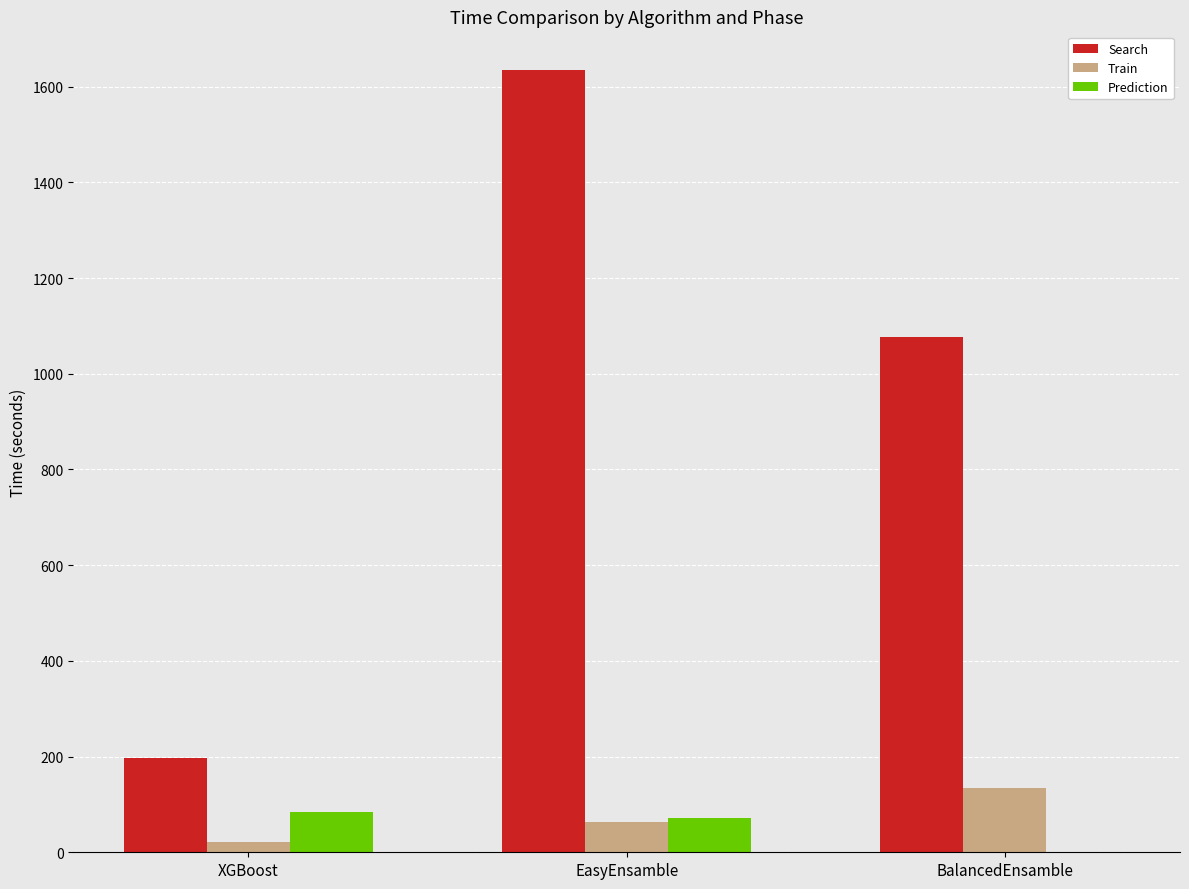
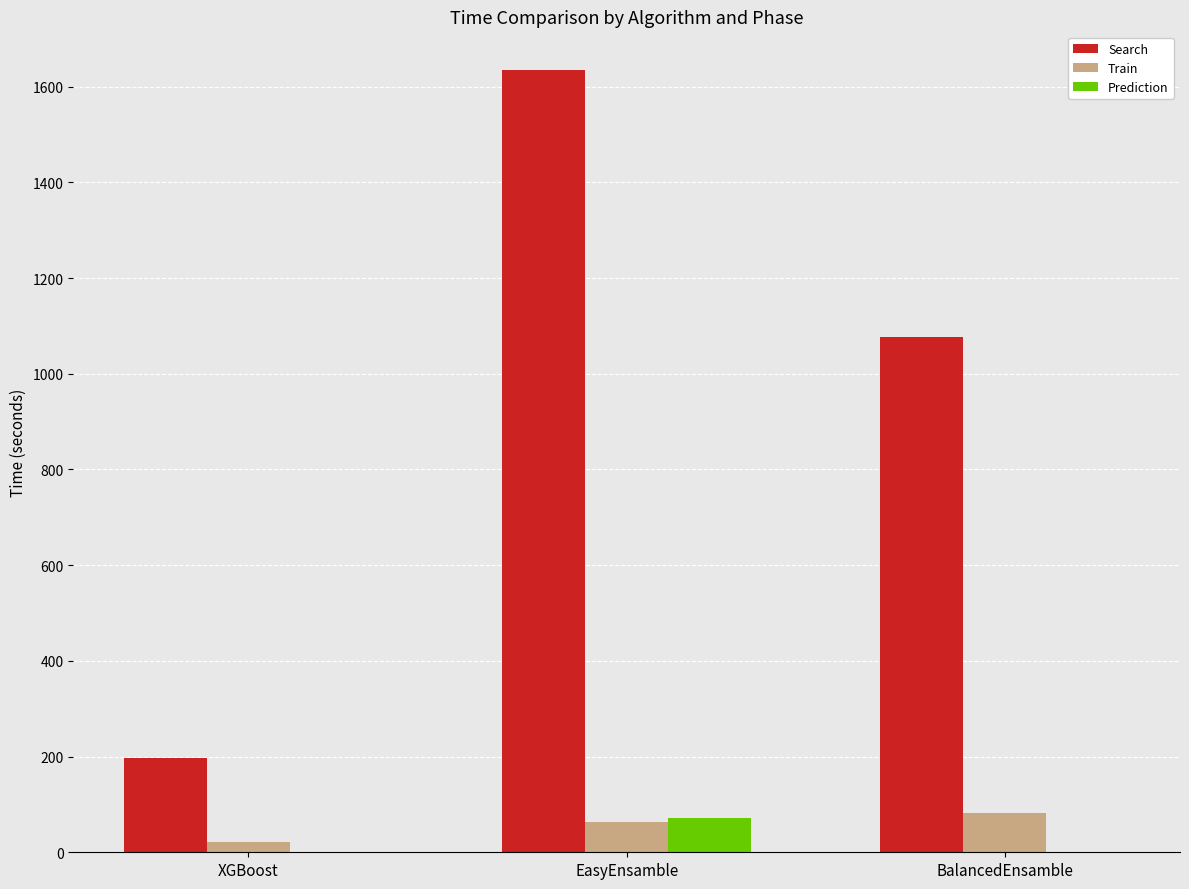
Prediction, XGBoost: 80 -> 0
Train, BalancedEnsamble: 130 -> 80
